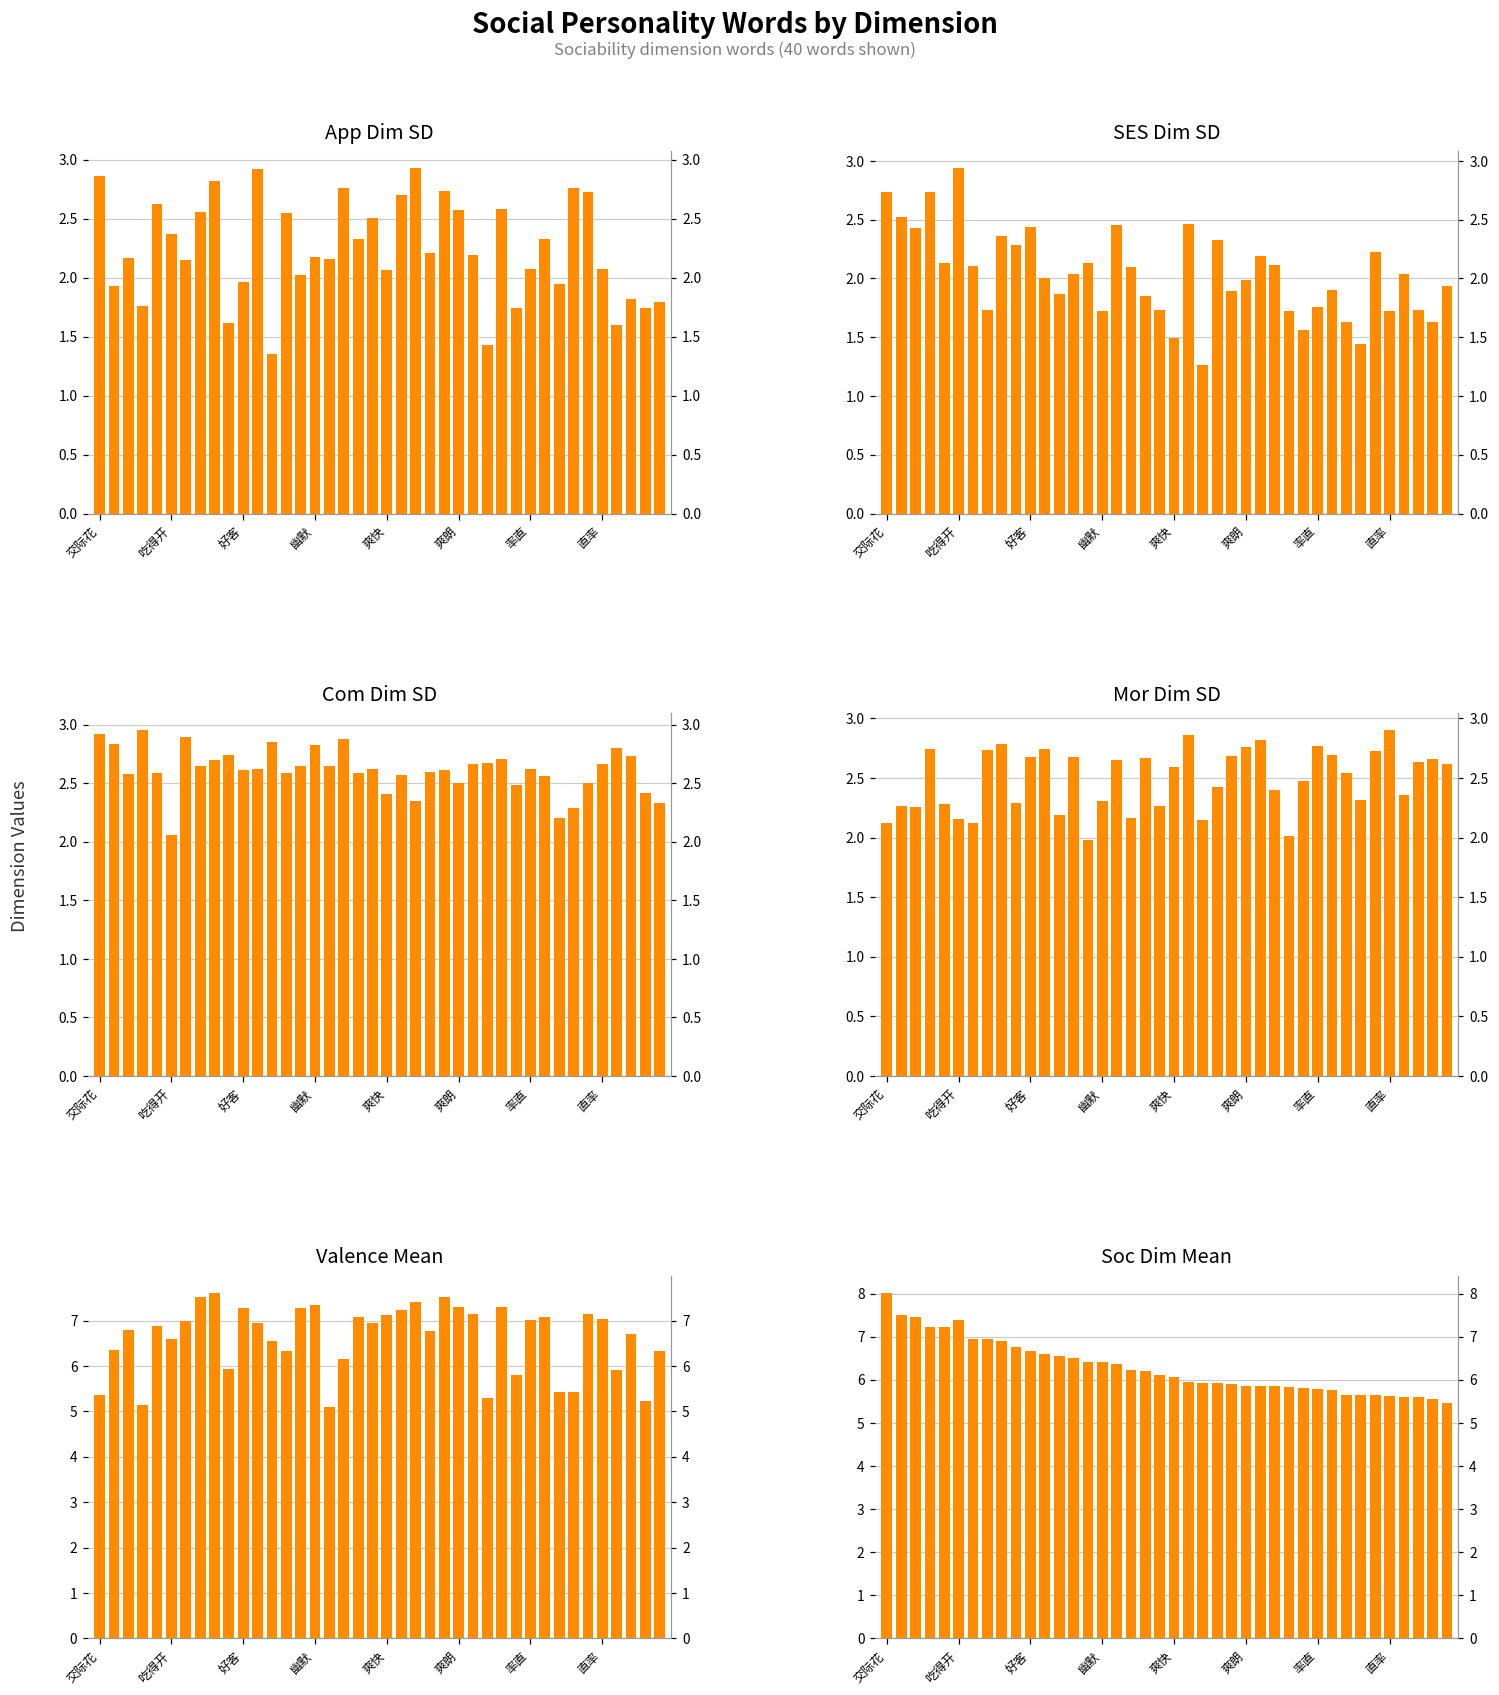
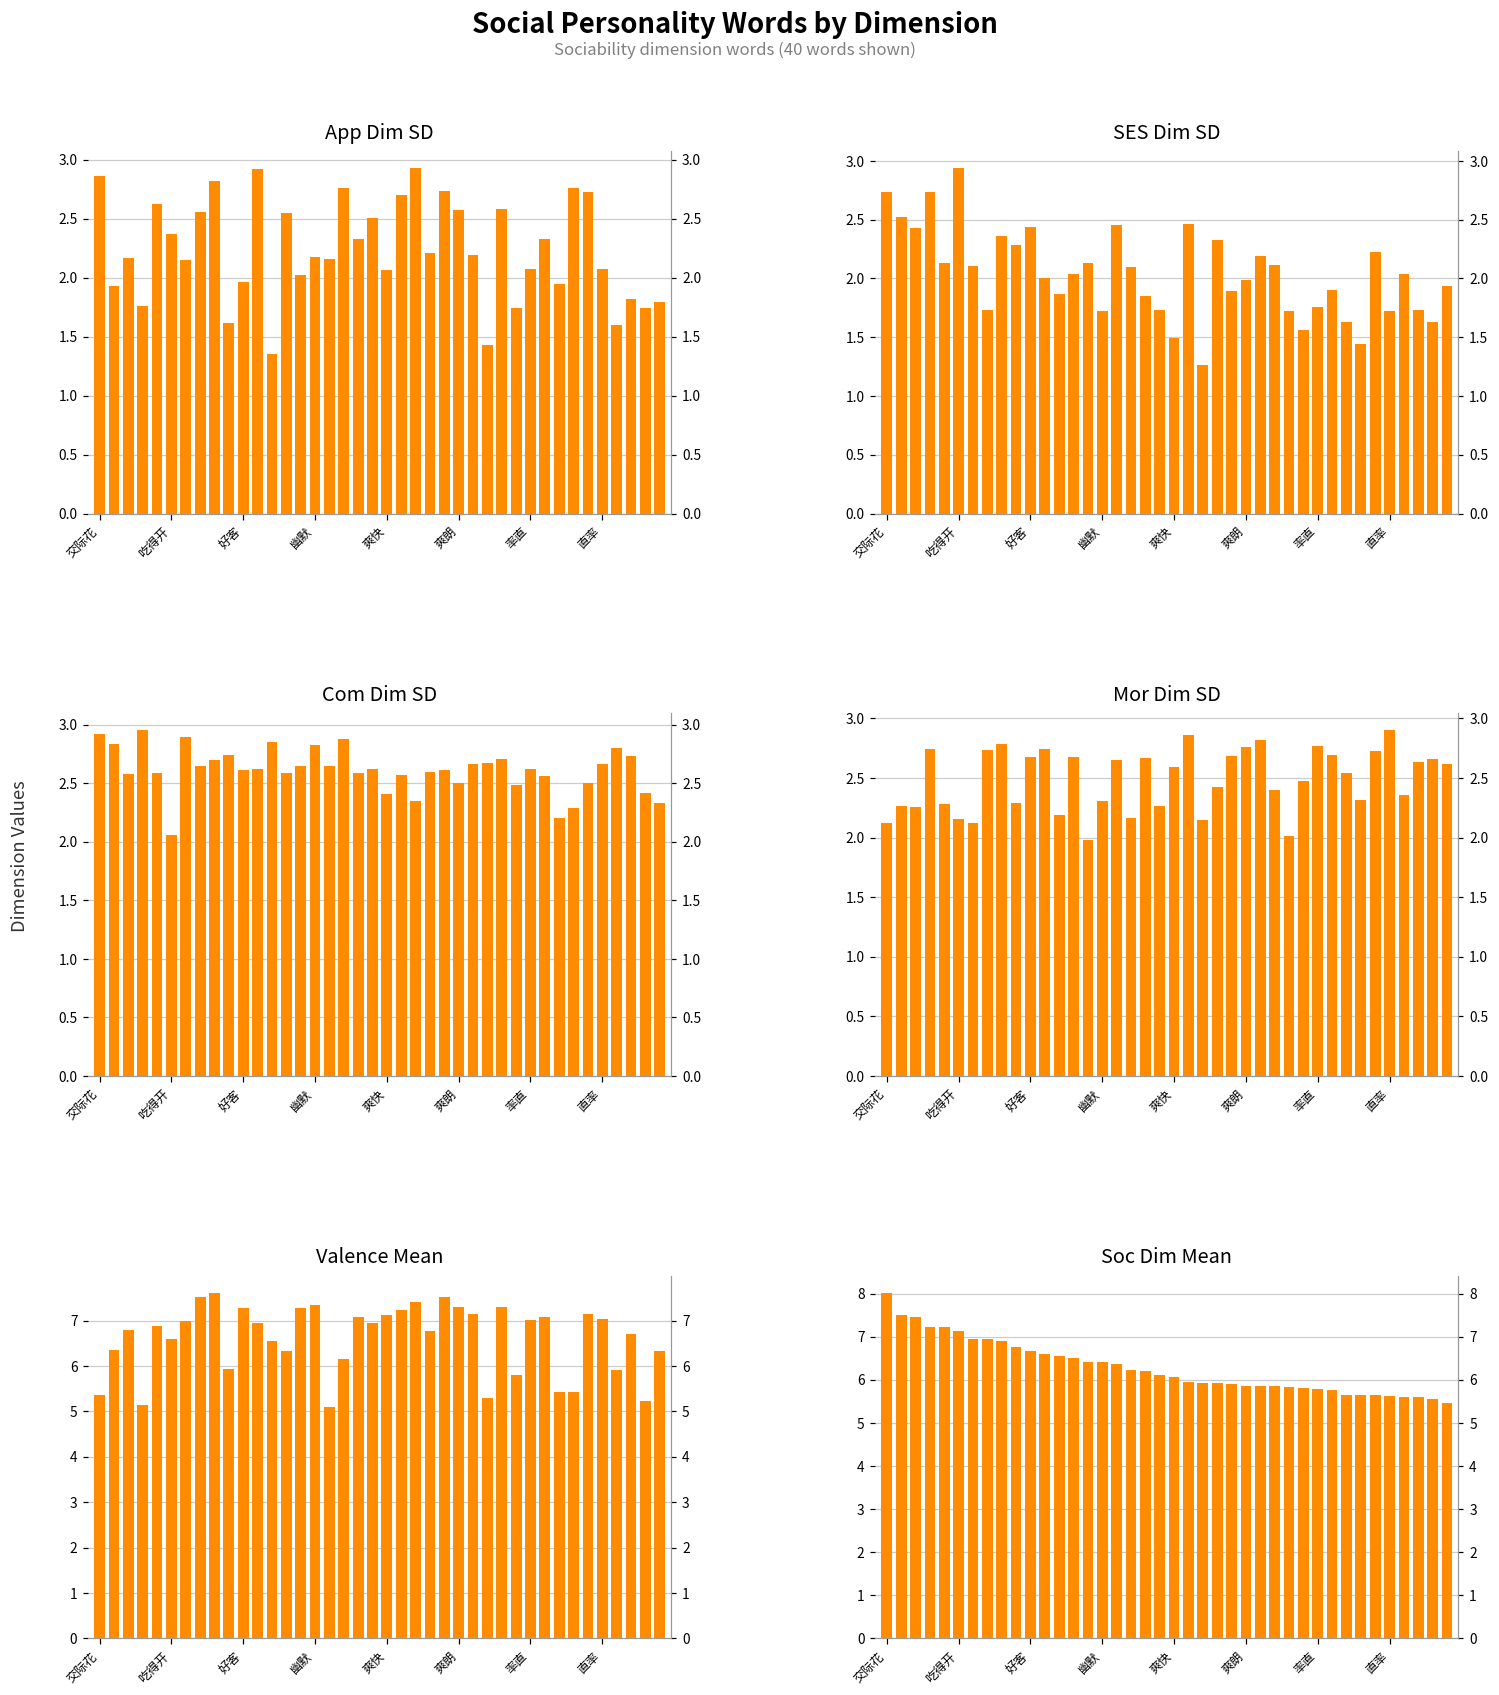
Soc Dim Mean, 吃得开: 7.4 -> 7.1
